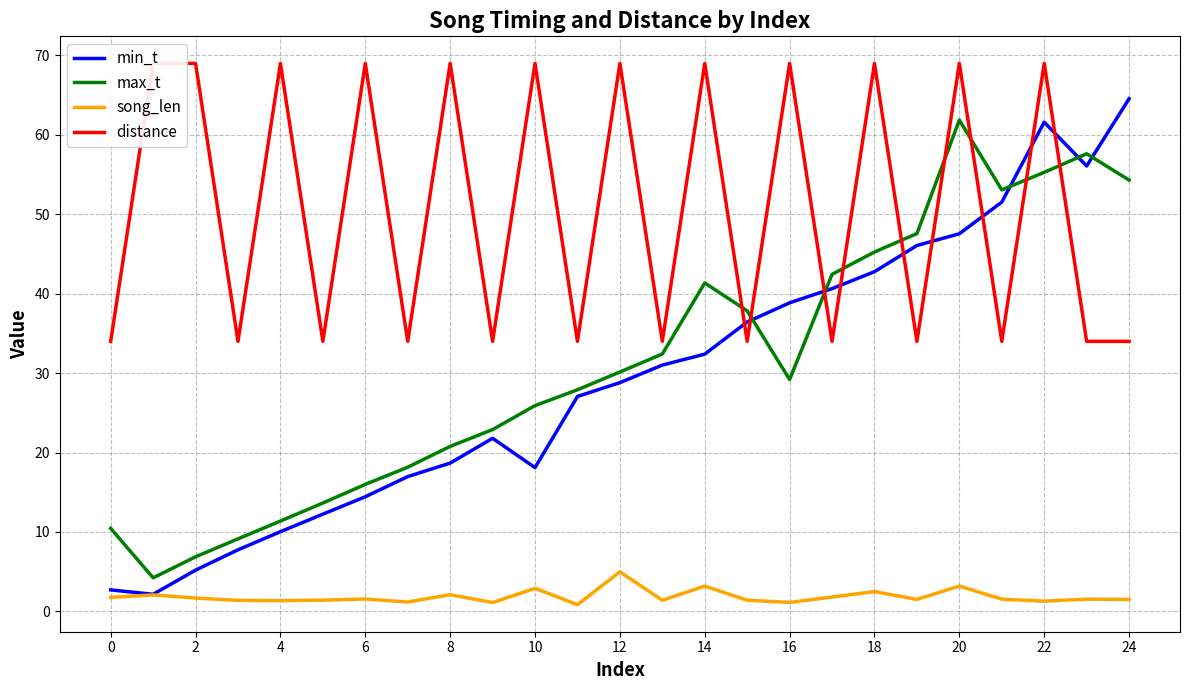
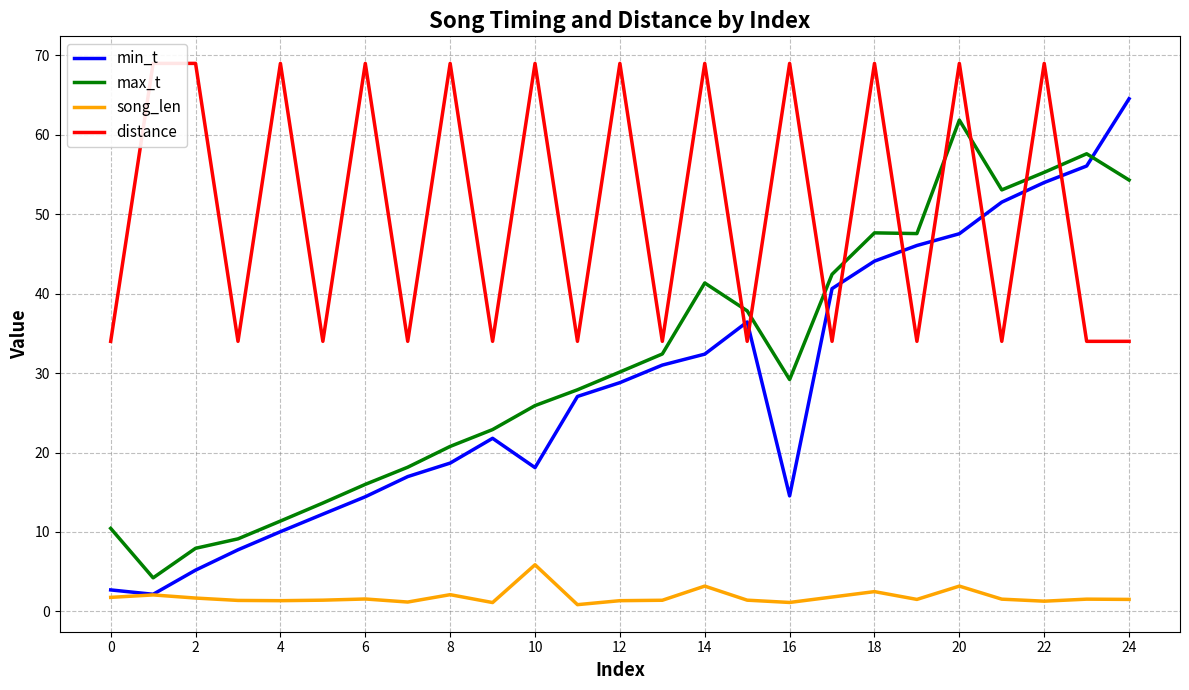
max_t, 2: 7 -> 8
song_len, 10: 3 -> 6
song_len, 12: 5 -> 1
min_t, 16: 39 -> 15
min_t, 18: 43 -> 44
max_t, 18: 45 -> 48
min_t, 22: 62 -> 54
